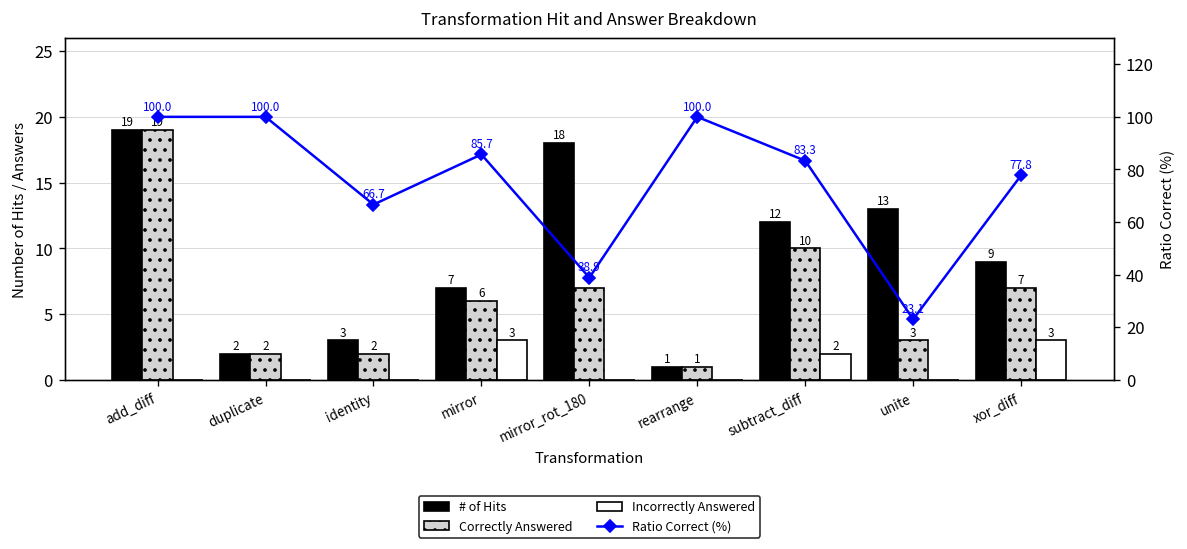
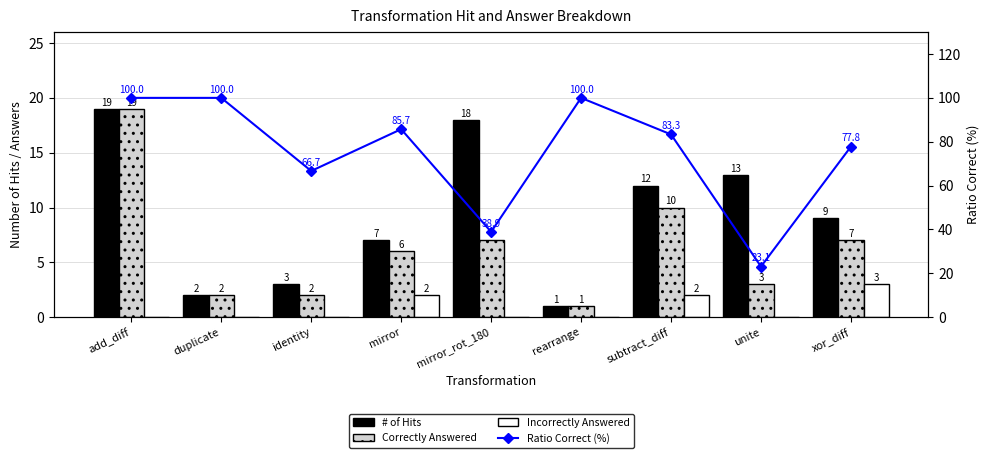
Incorrectly Answered, mirror: 3 -> 2
